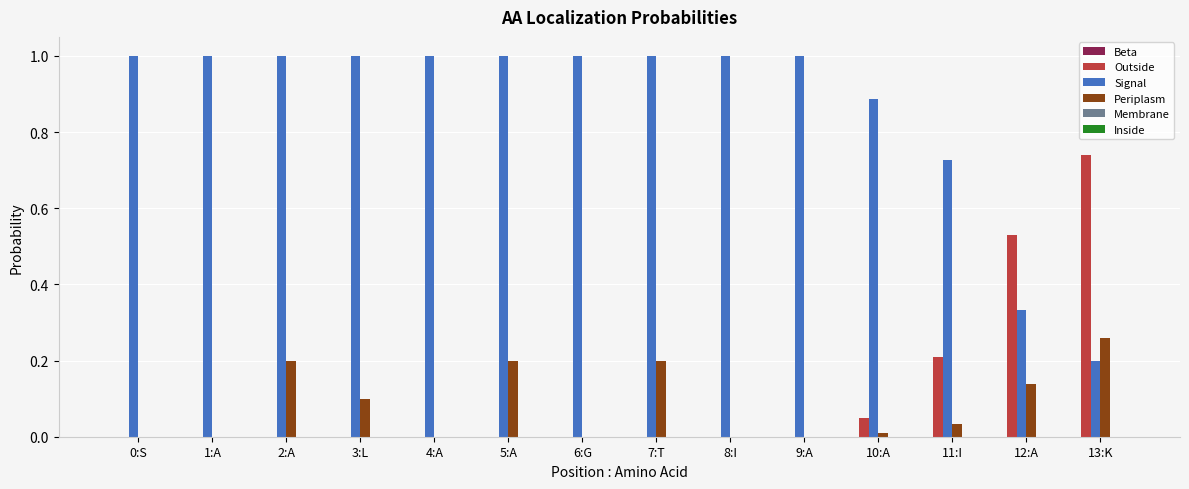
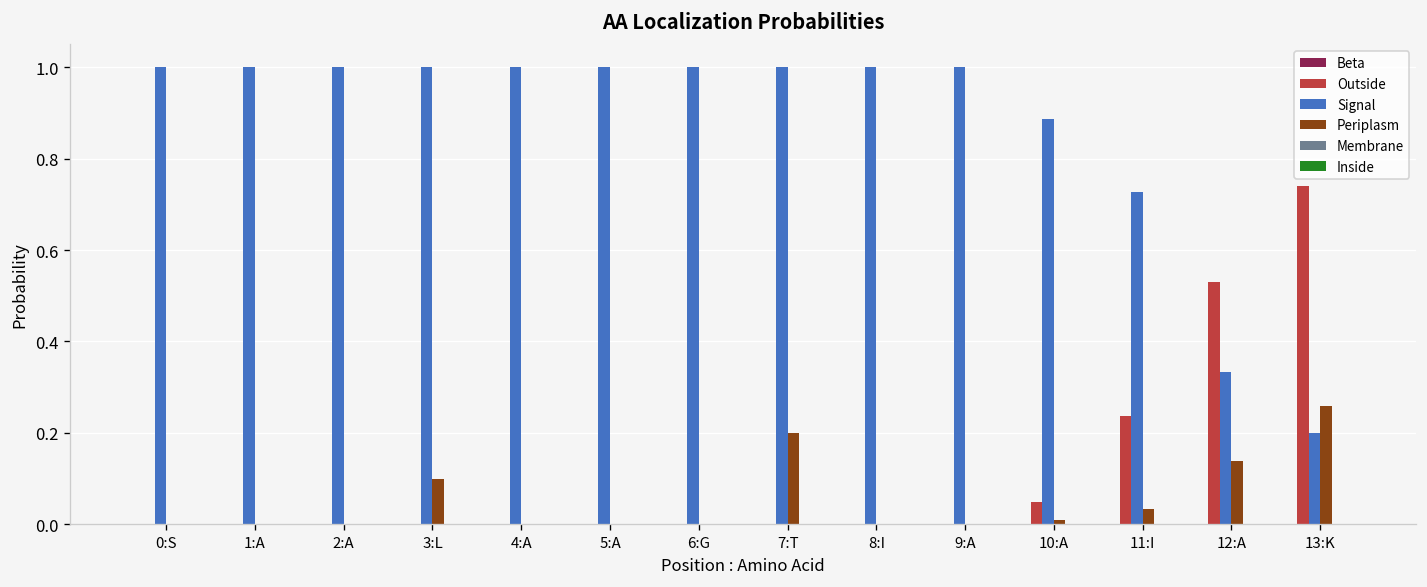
Periplasm, 2:A: 0.2 -> 0.0
Periplasm, 5:A: 0.2 -> 0.0
Outside, 11:I: 0.21 -> 0.24
